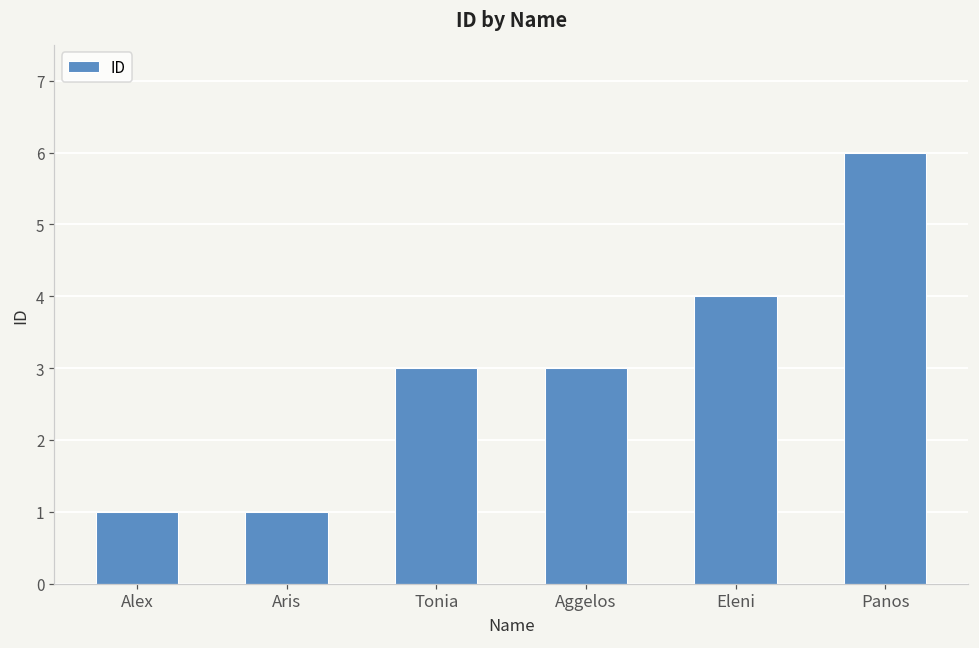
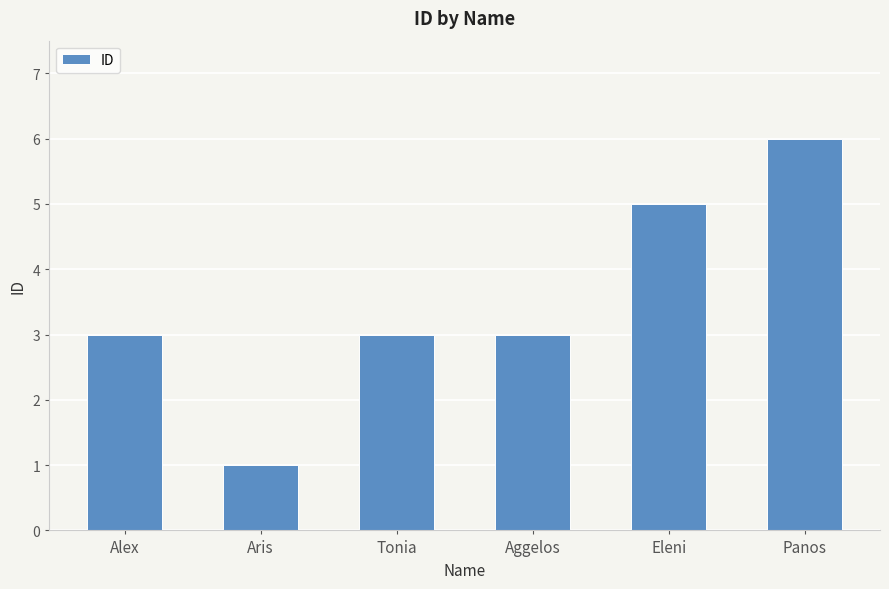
Alex: 1 -> 3
Eleni: 4 -> 5
